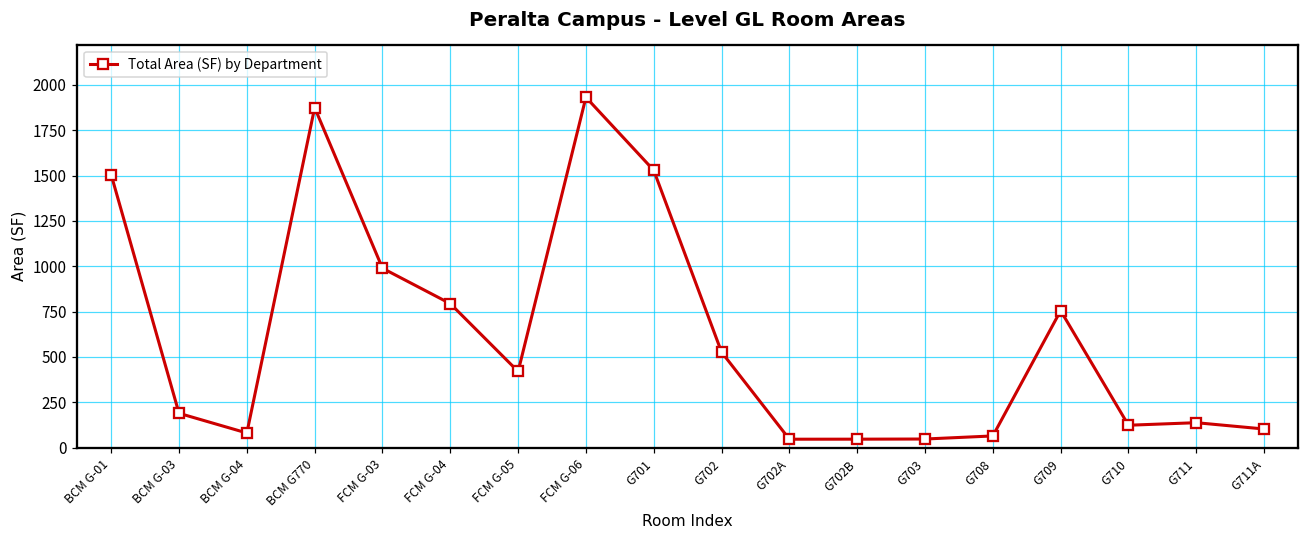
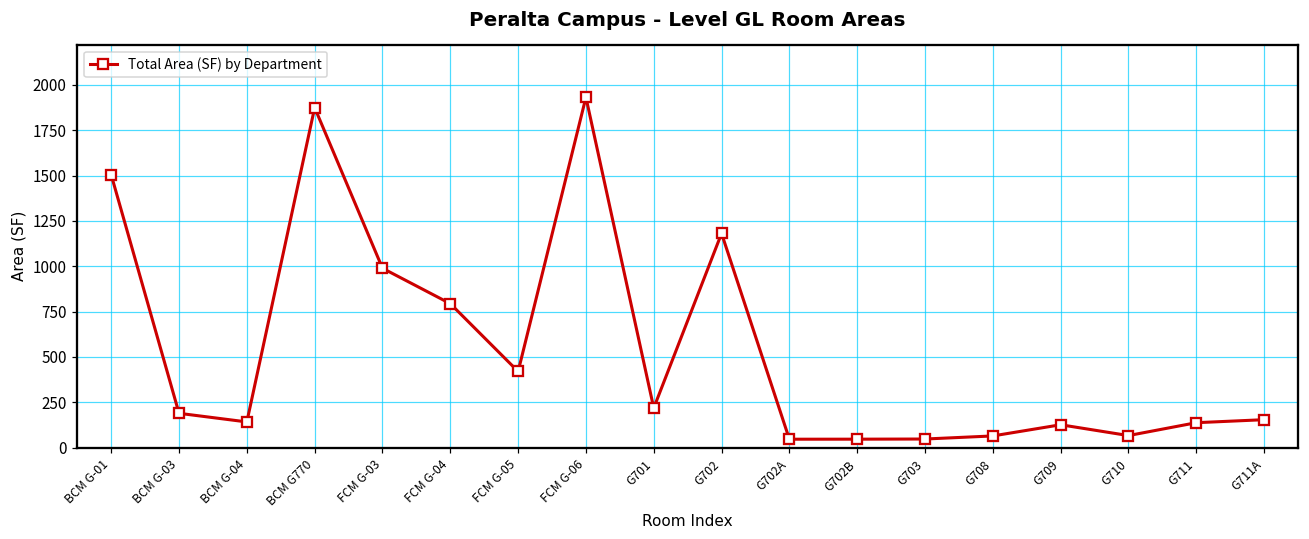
BCM G-04: 80 -> 140
G701: 1530 -> 220
G702: 530 -> 1180
G709: 760 -> 130
G710: 120 -> 70
G711A: 100 -> 150
